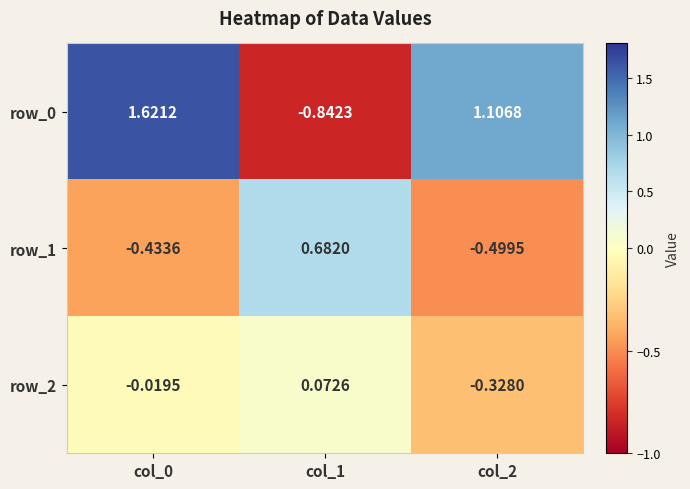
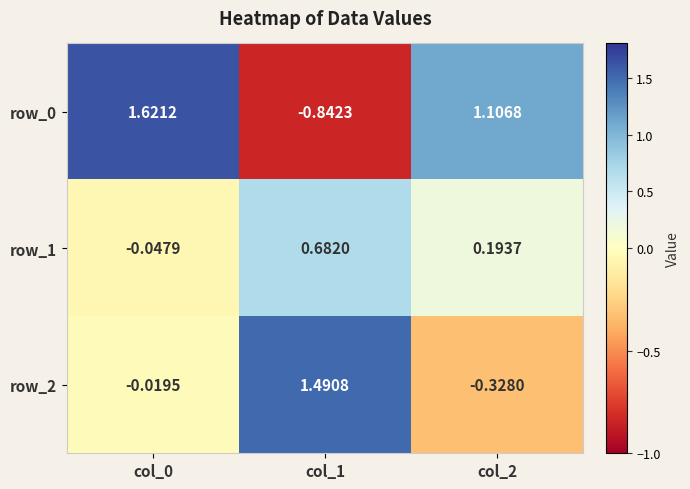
row_1, col_0: -0.4336 -> -0.0479
row_1, col_2: -0.4995 -> 0.1937
row_2, col_1: 0.0726 -> 1.4908
